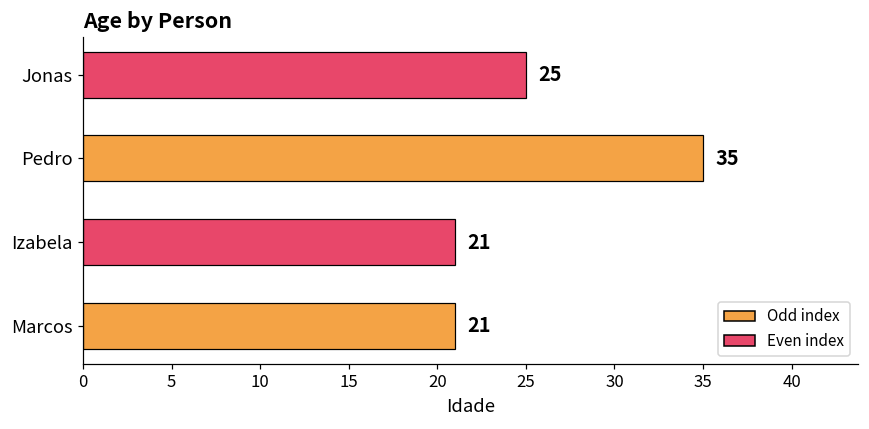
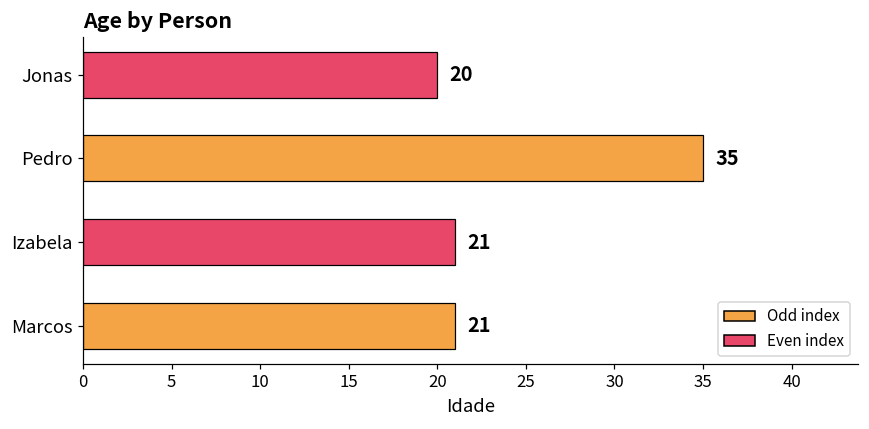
Jonas: 25 -> 20
